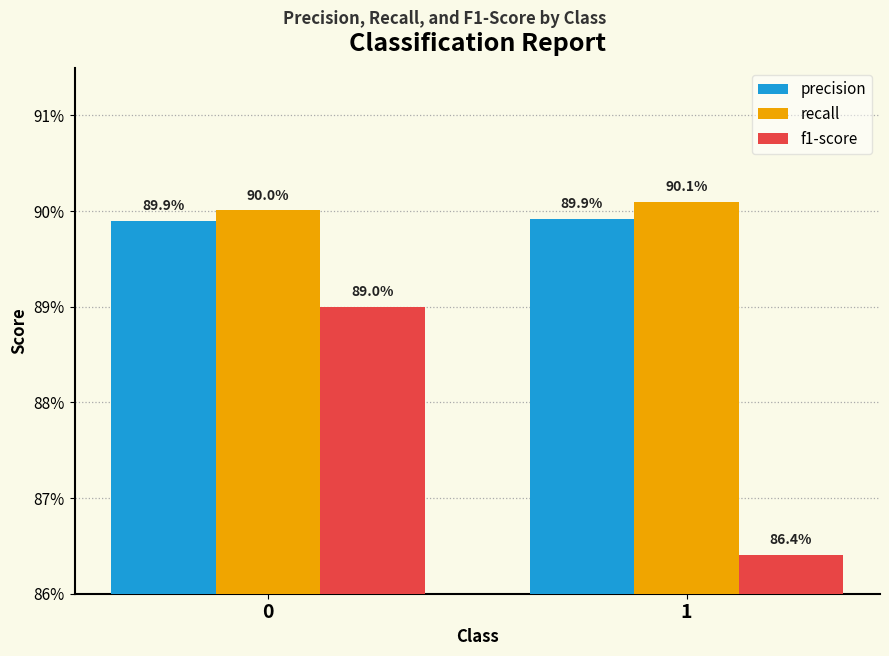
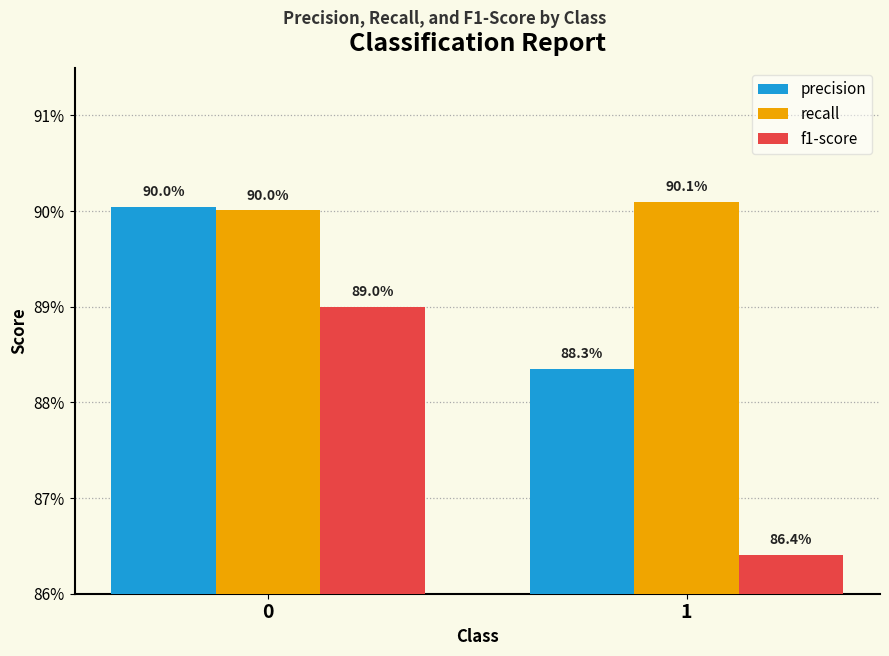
precision, 0: 89.9% -> 90.0%
precision, 1: 89.9% -> 88.3%
